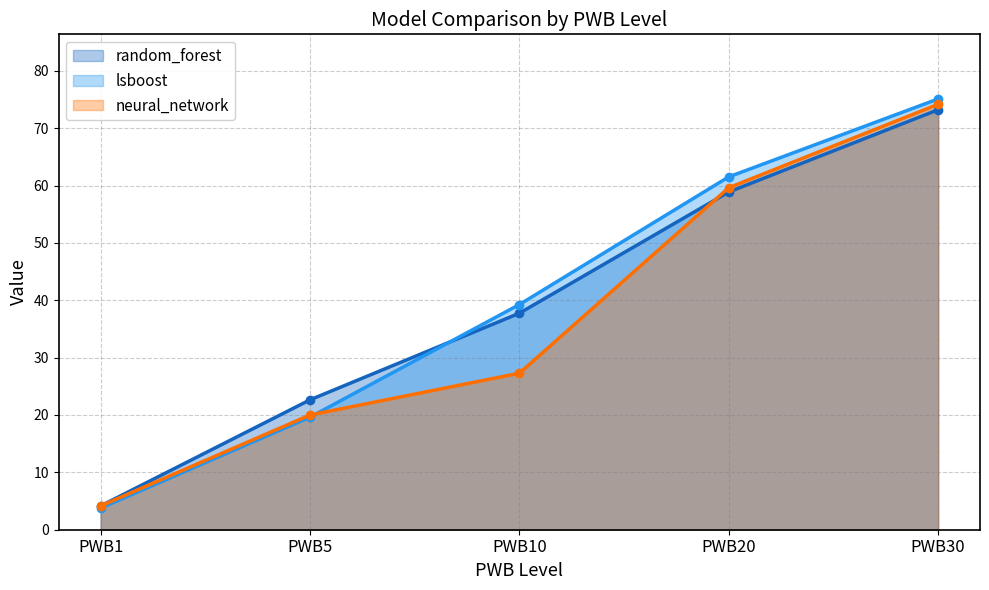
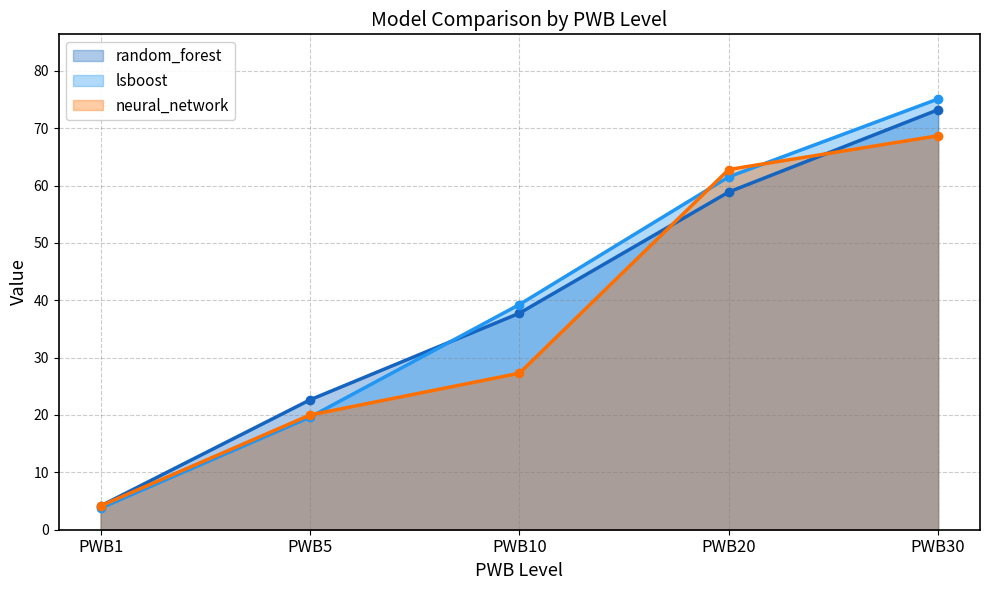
neural_network, PWB20: 60 -> 63
neural_network, PWB30: 74 -> 69
